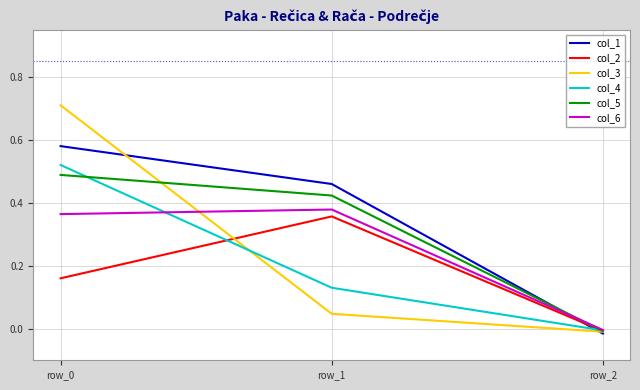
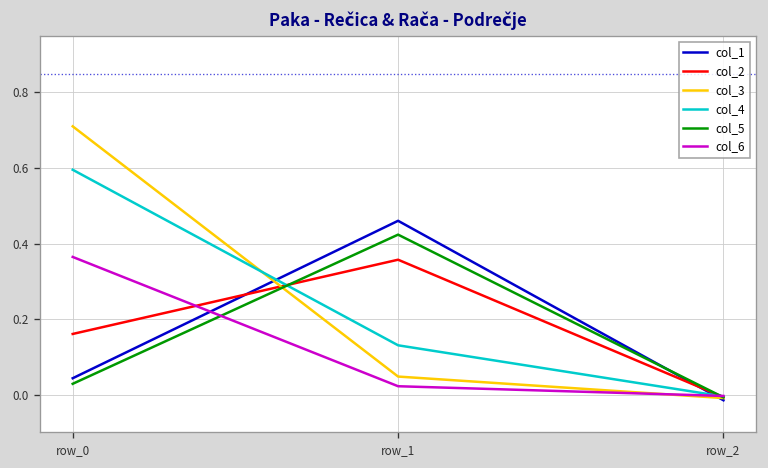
col_1, row_0: 0.58 -> 0.04
col_4, row_0: 0.52 -> 0.60
col_5, row_0: 0.49 -> 0.03
col_6, row_1: 0.38 -> 0.02
